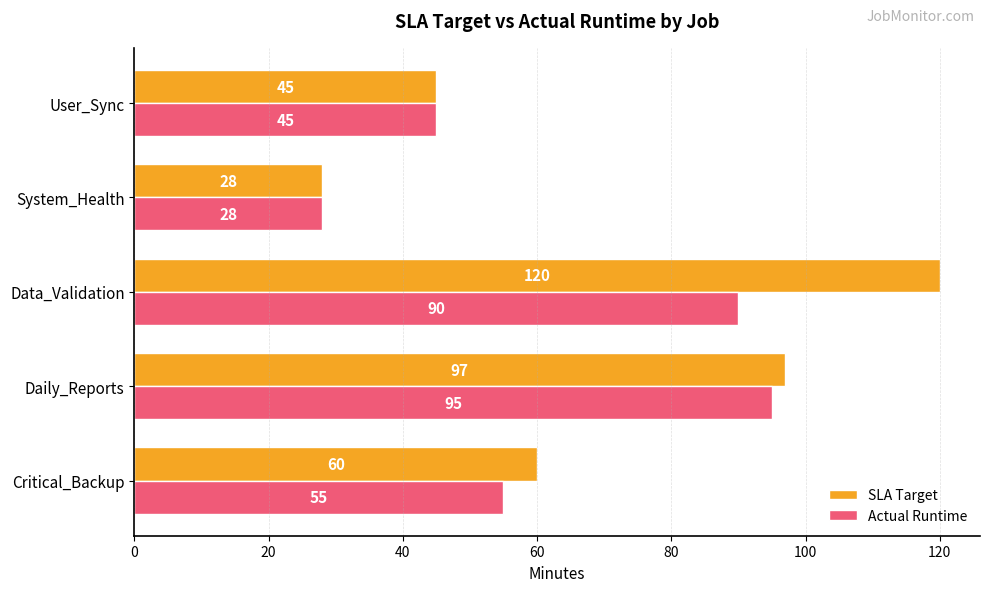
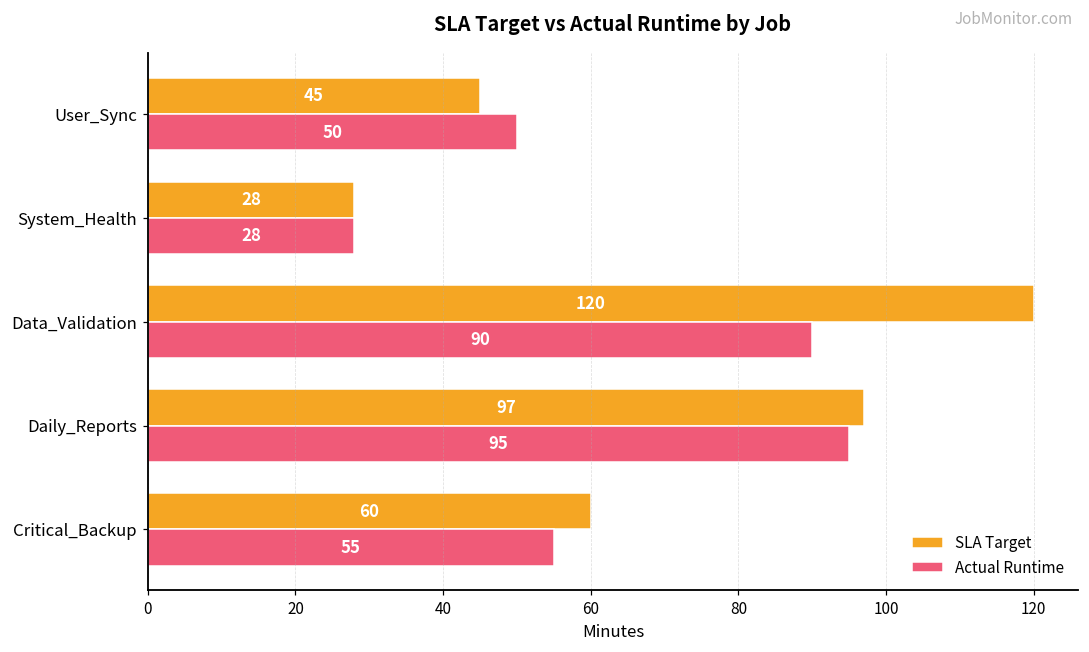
Actual Runtime, User_Sync: 45 -> 50
